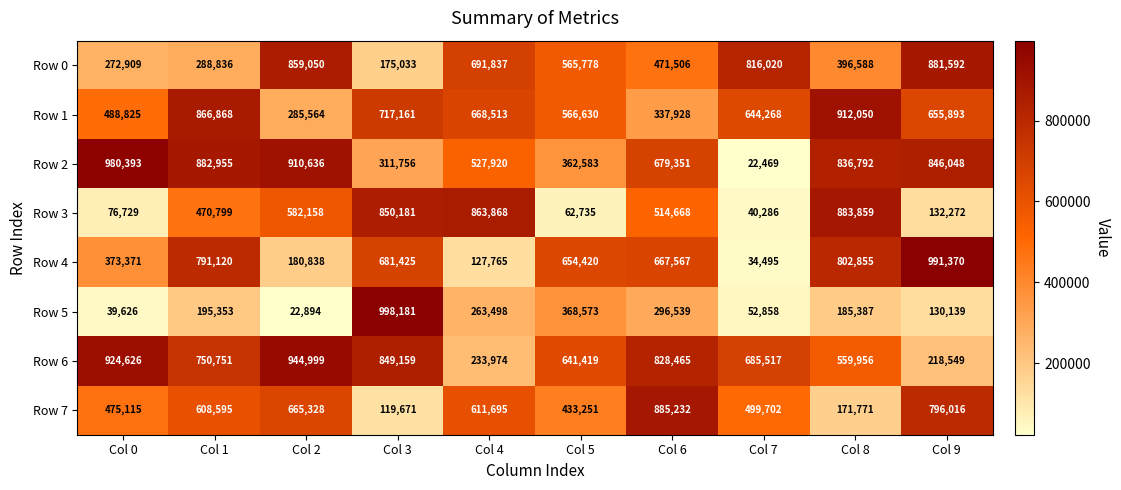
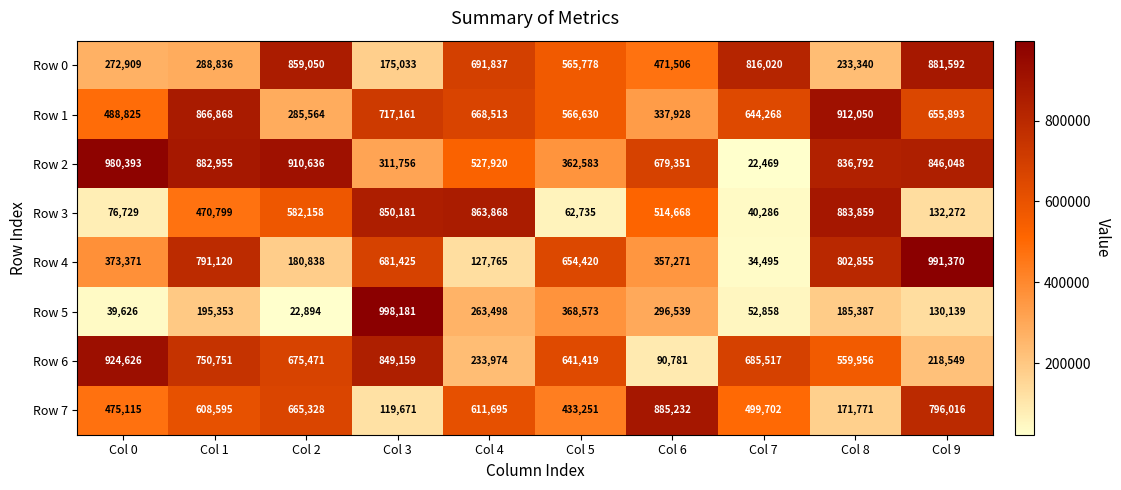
Row 0, Col 8: 396,588 -> 233,340
Row 4, Col 6: 667,567 -> 357,271
Row 6, Col 2: 944,999 -> 675,471
Row 6, Col 6: 828,465 -> 90,781
